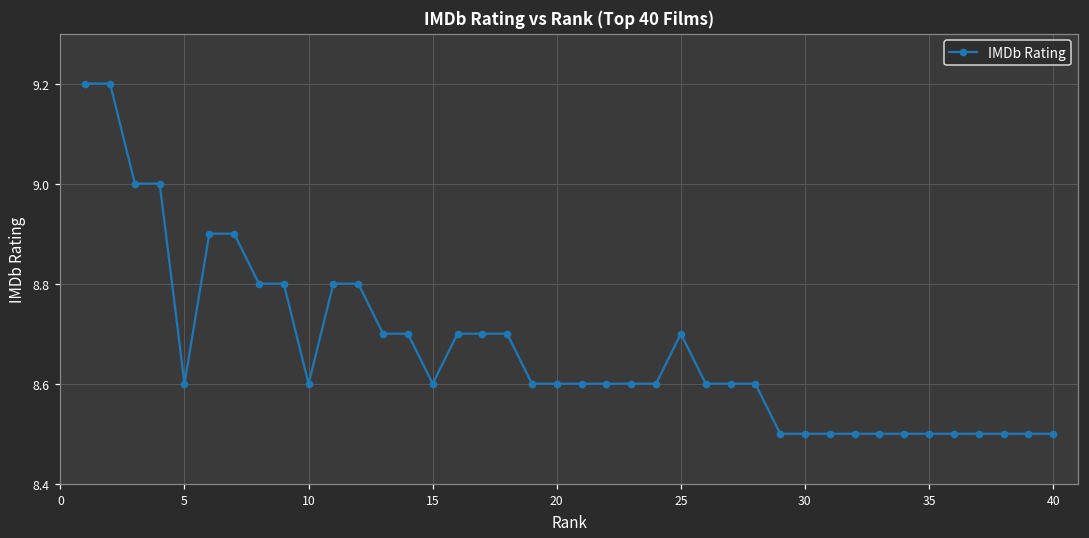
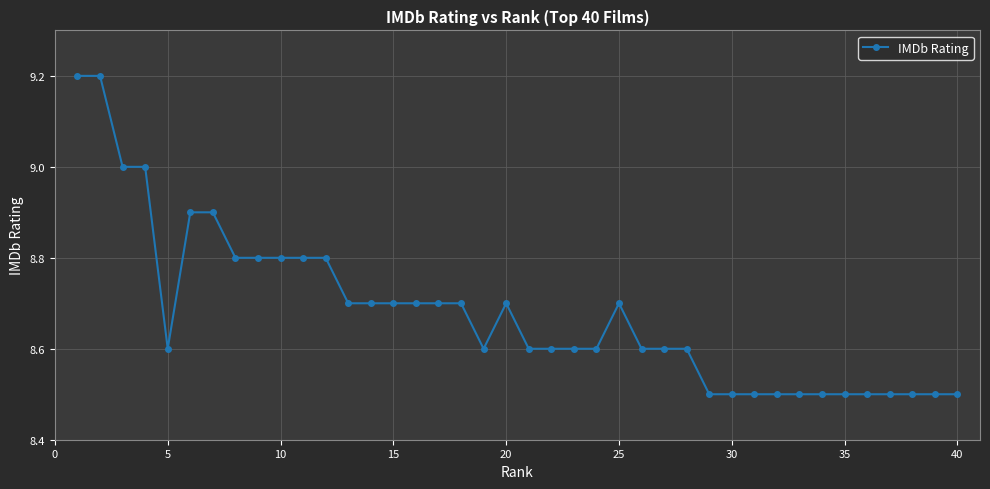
10: 8.6 -> 8.8
15: 8.6 -> 8.7
20: 8.6 -> 8.7
